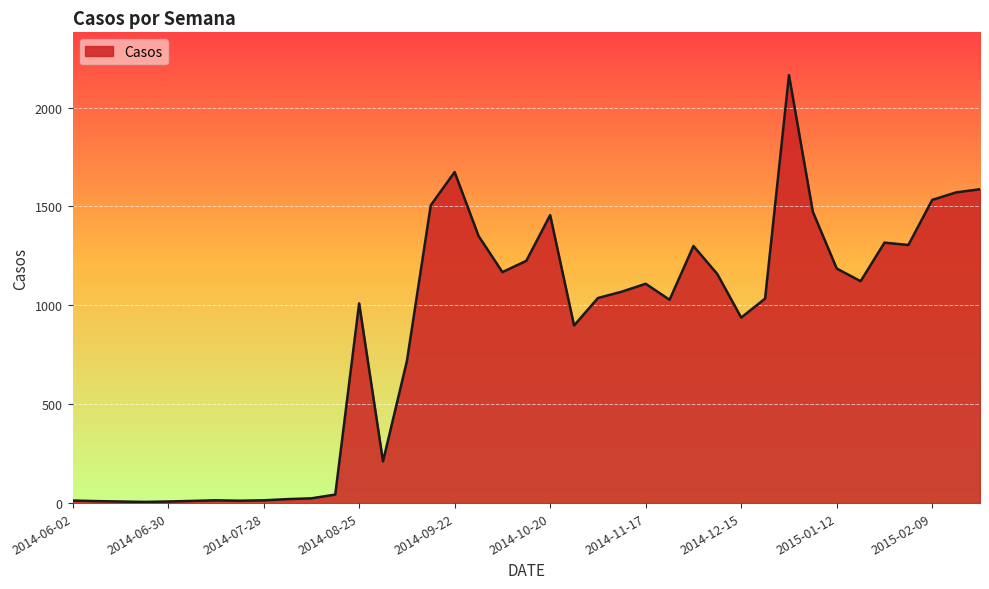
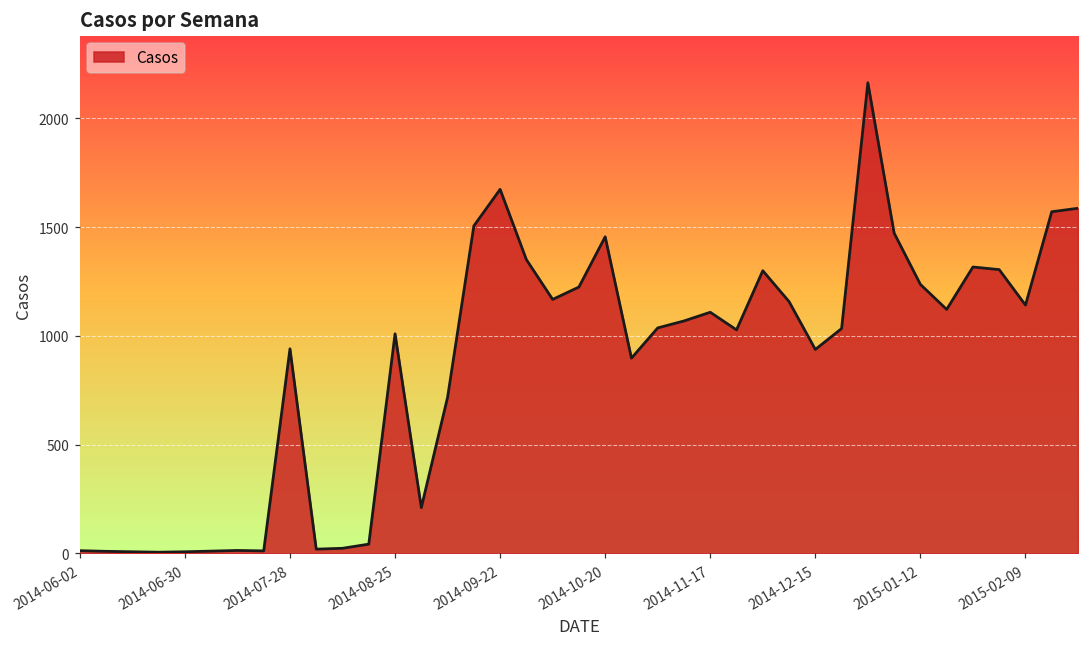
2014-07-28: 10 -> 940
2015-01-12: 1190 -> 1240
2015-02-09: 1530 -> 1140
